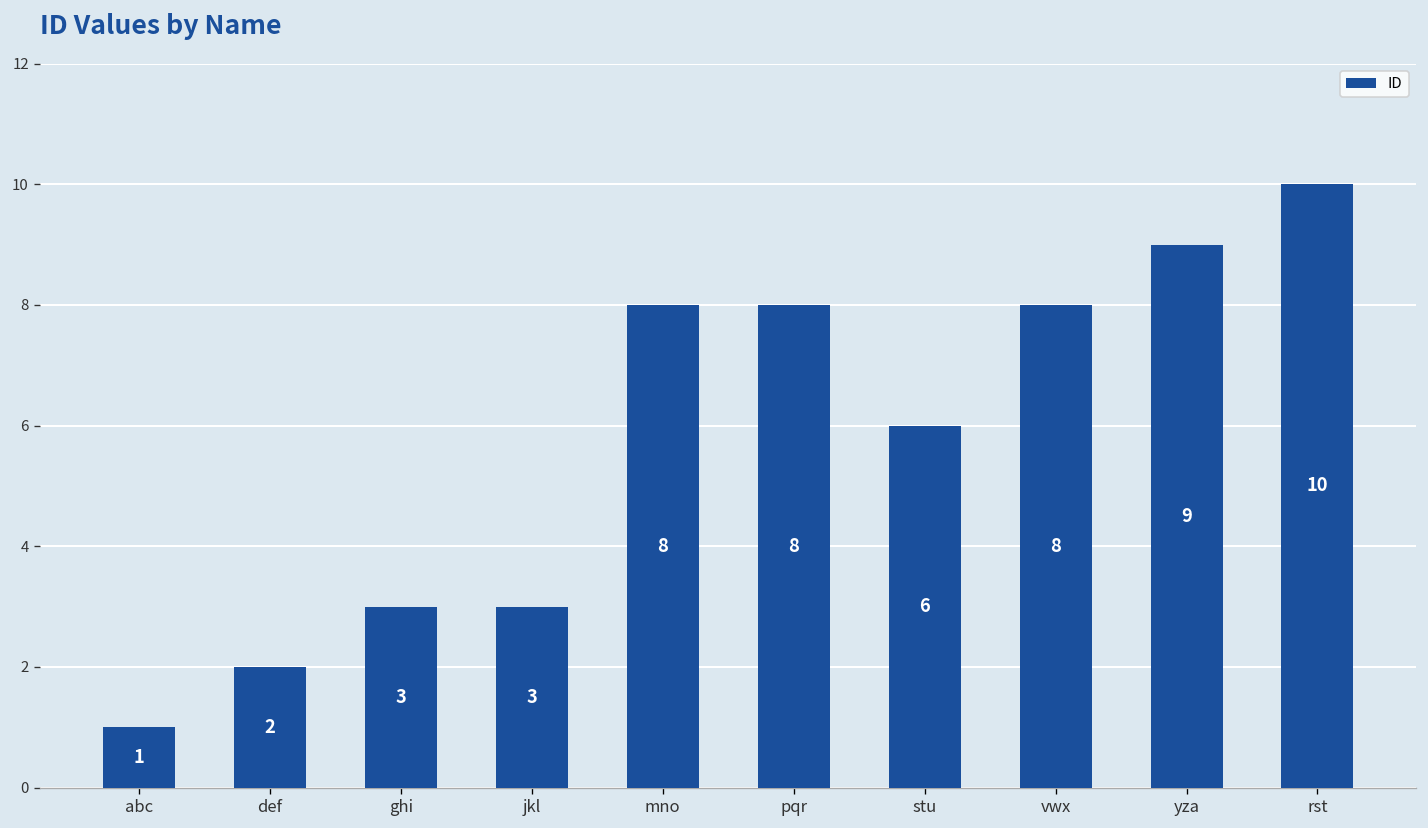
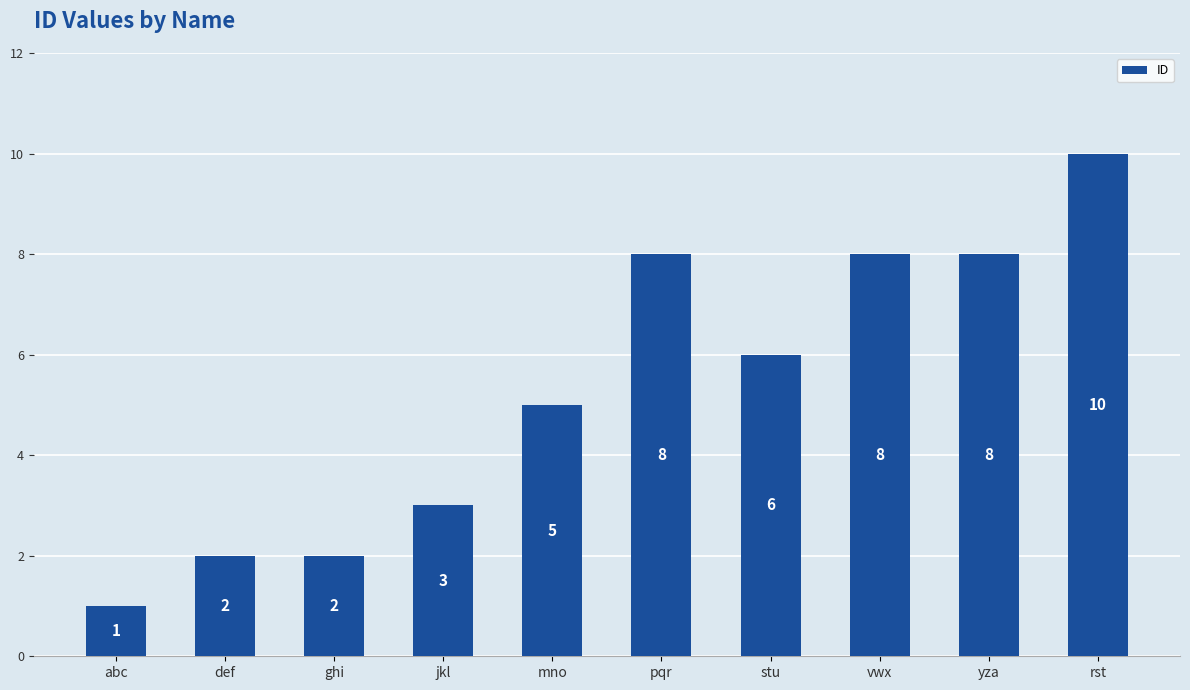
ghi: 3 -> 2
mno: 8 -> 5
yza: 9 -> 8
